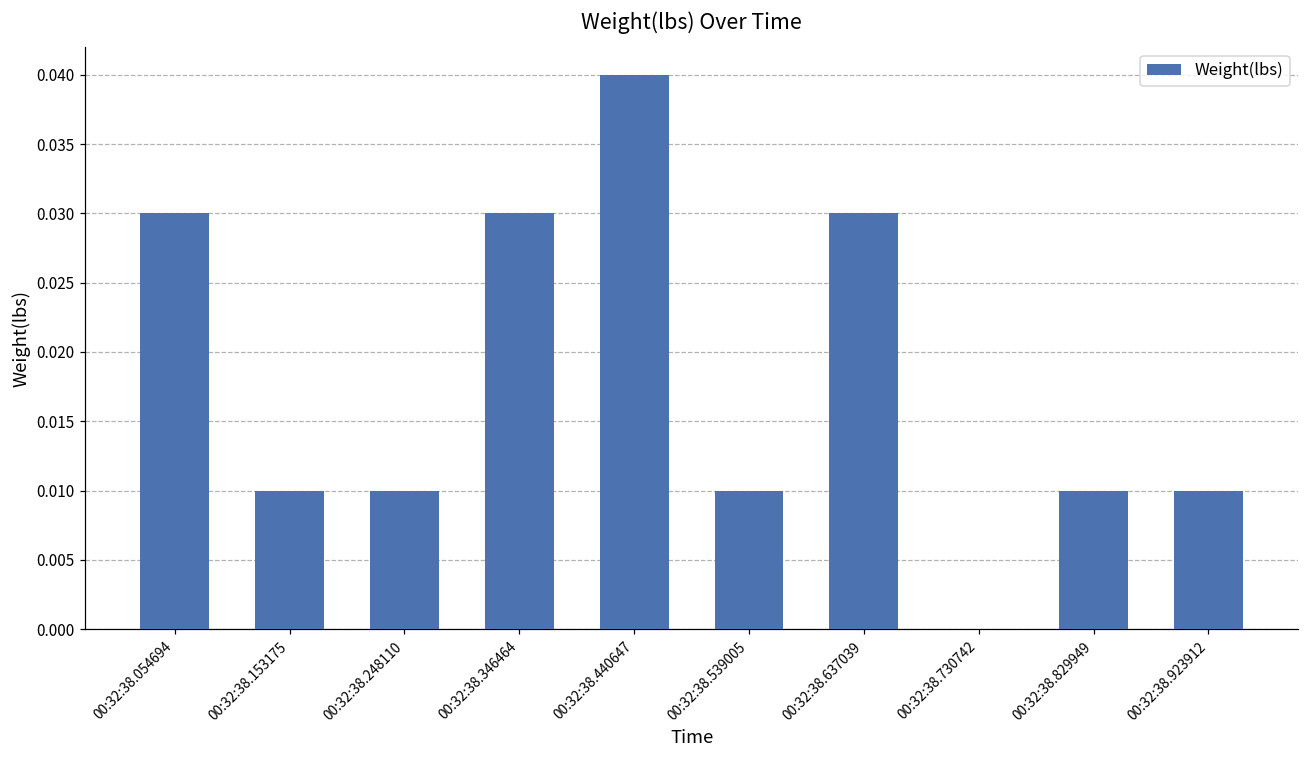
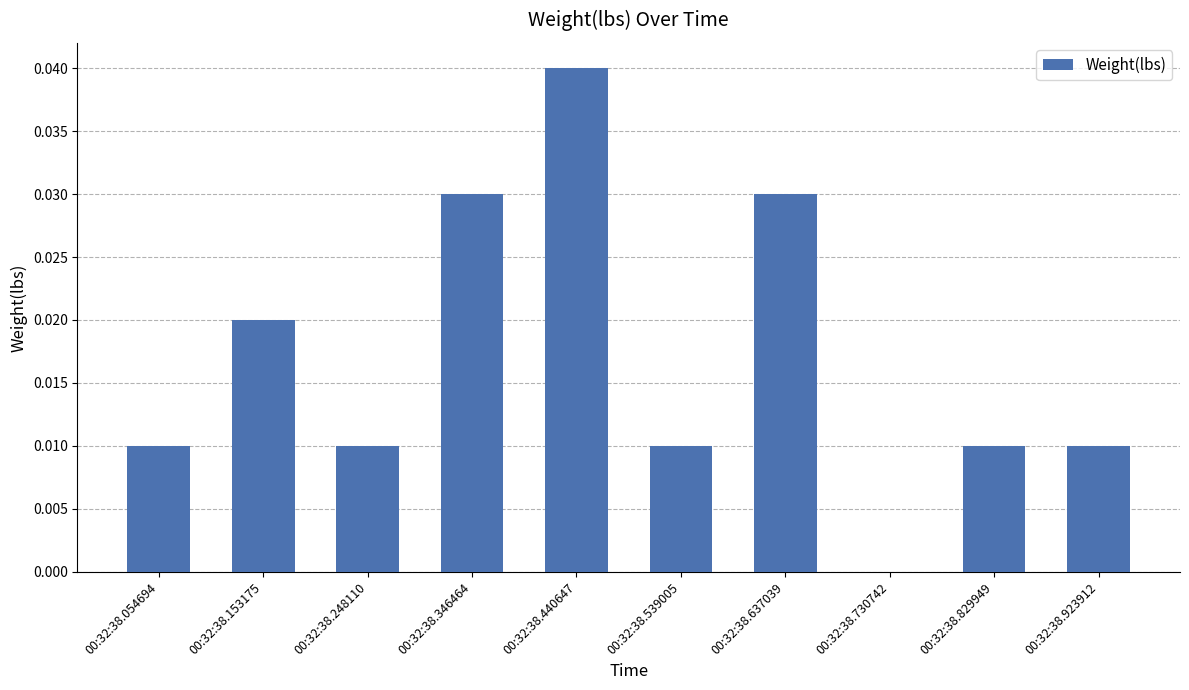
00:32:38.054694: 0.03 -> 0.01
00:32:38.153175: 0.01 -> 0.02
